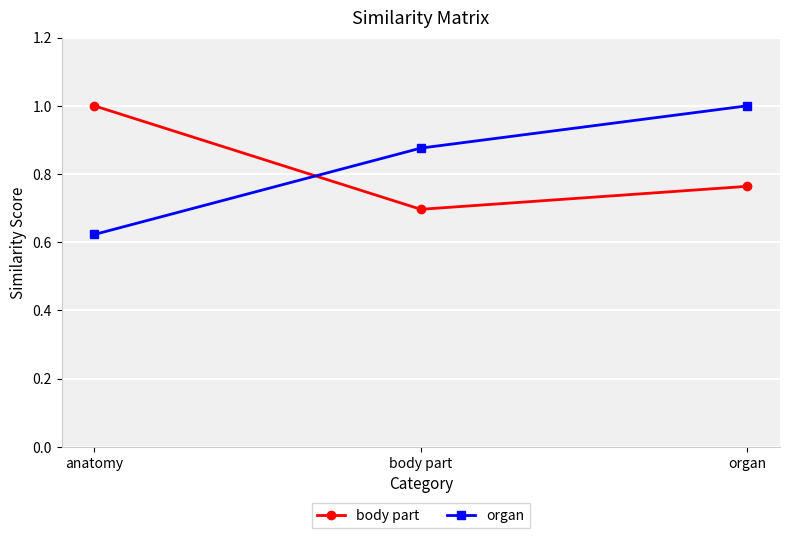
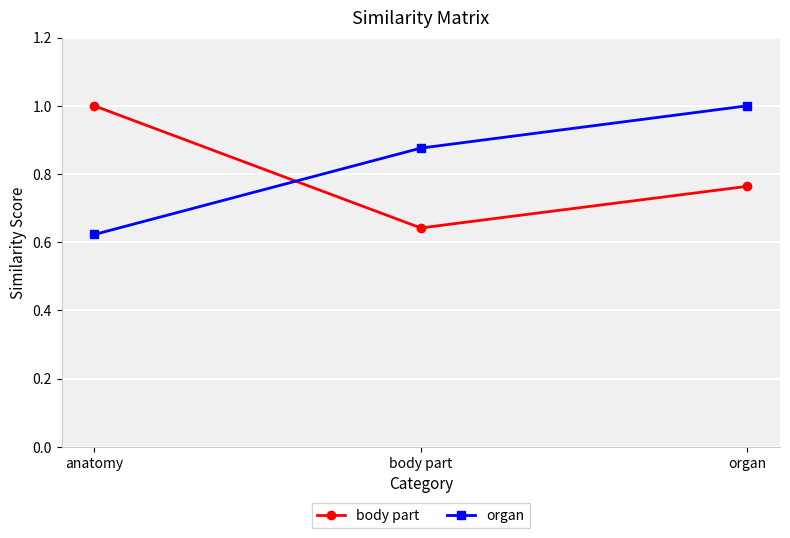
body part, body part: 0.70 -> 0.64
